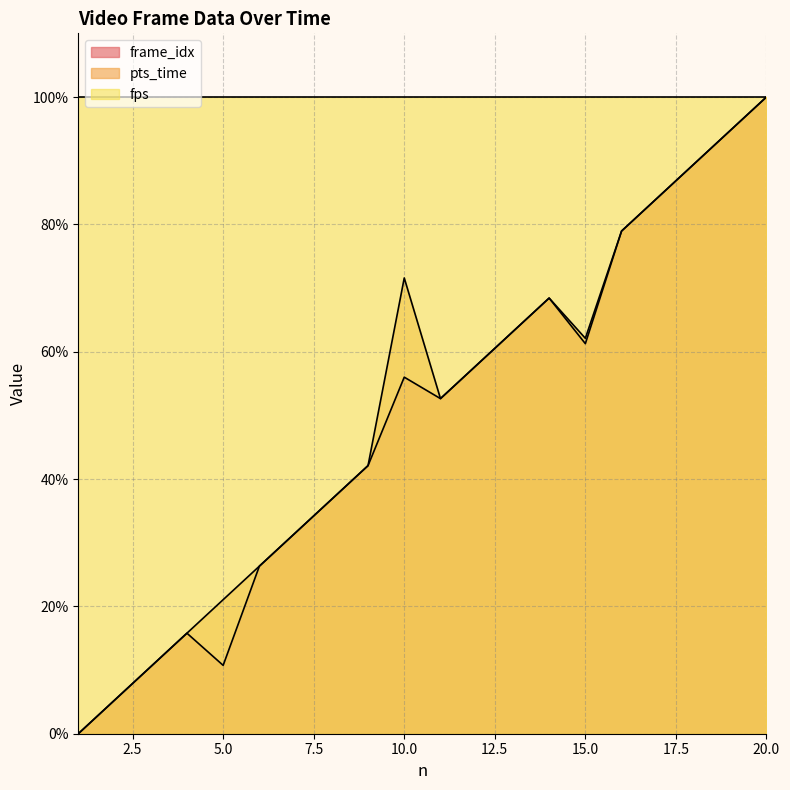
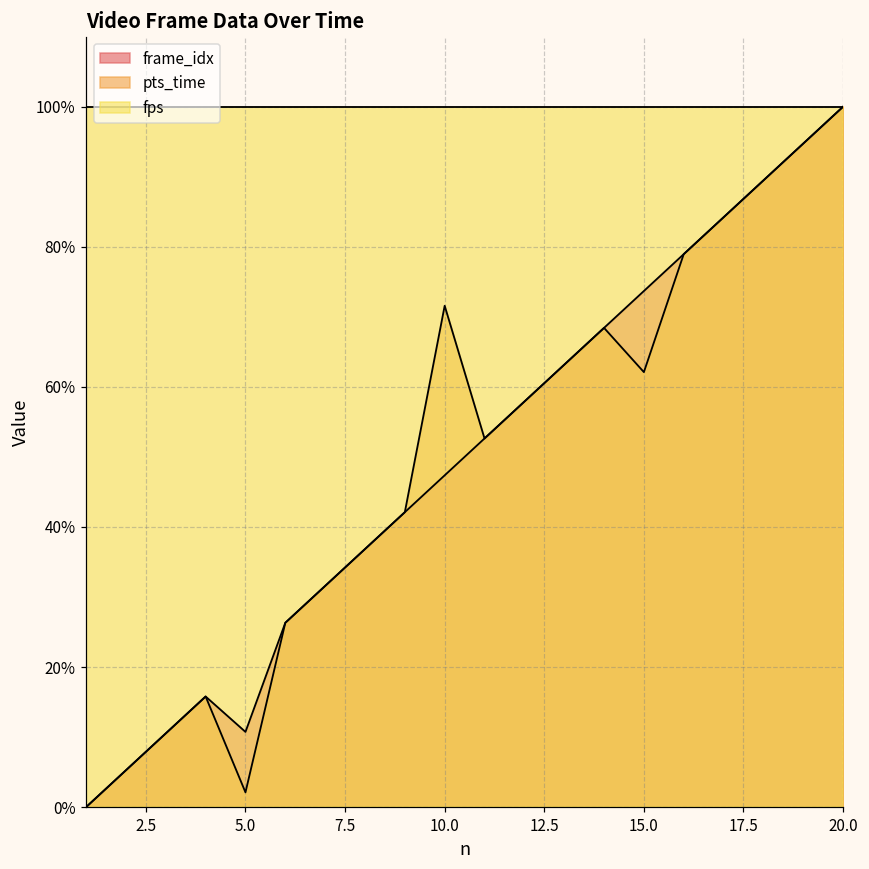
pts_time, 5.0: 21% -> 2%
frame_idx, 10.0: 56% -> 47%
frame_idx, 15.0: 61% -> 74%
